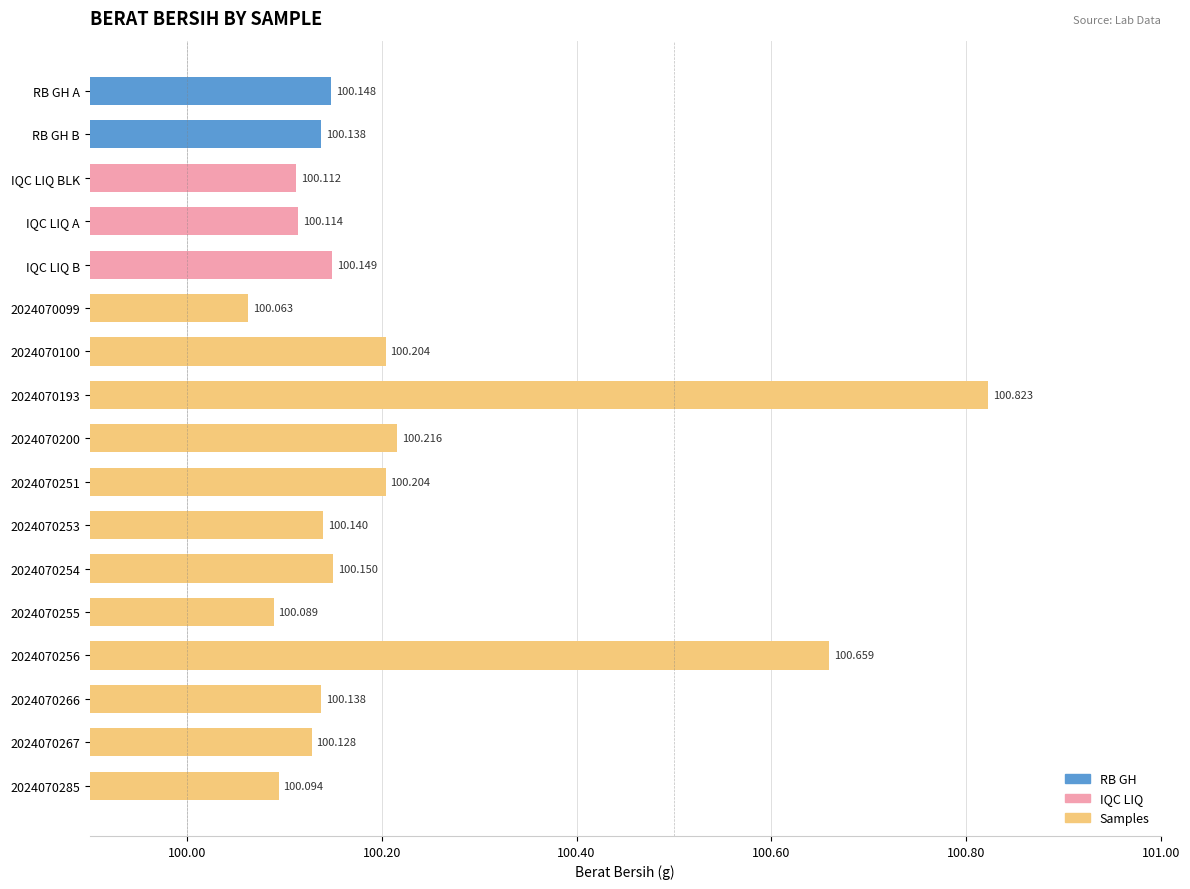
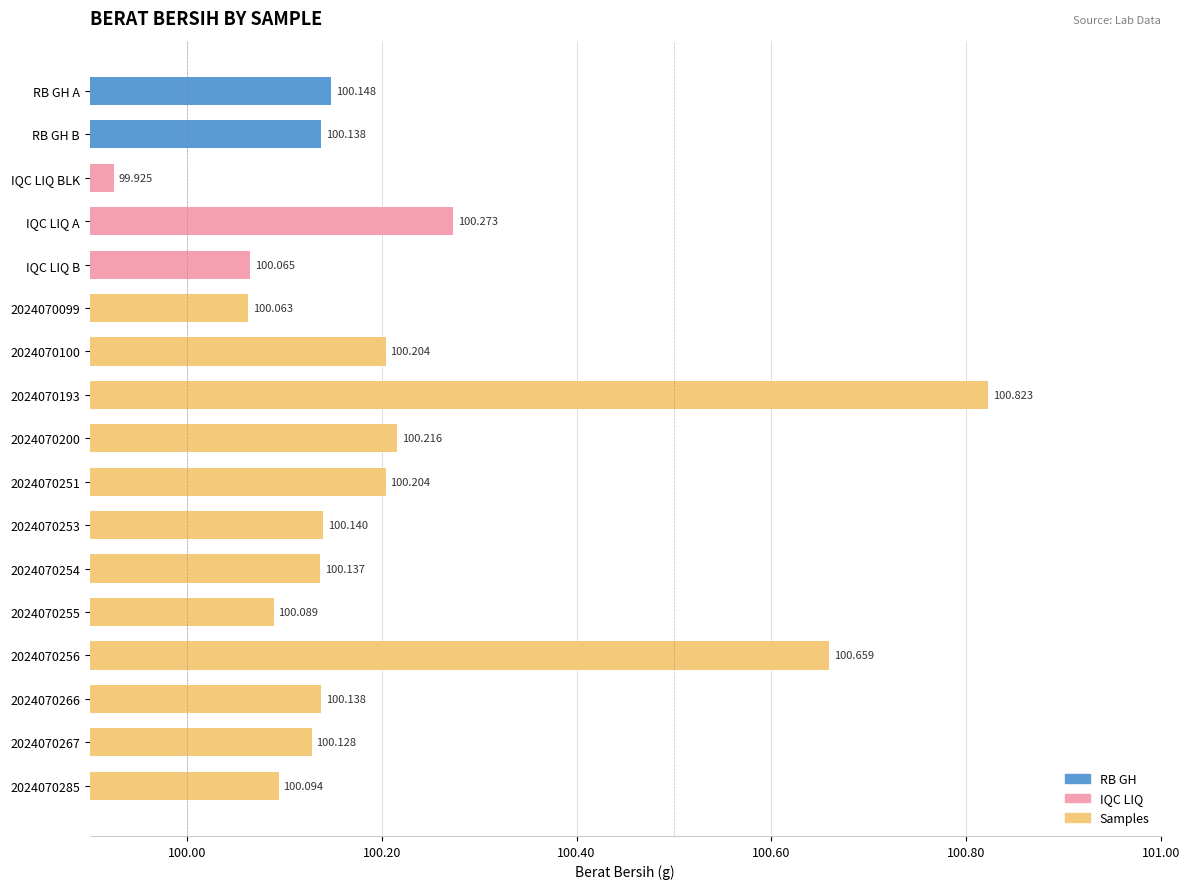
IQC LIQ BLK: 100.112 -> 99.925
IQC LIQ A: 100.114 -> 100.273
IQC LIQ B: 100.149 -> 100.065
2024070254: 100.150 -> 100.137
